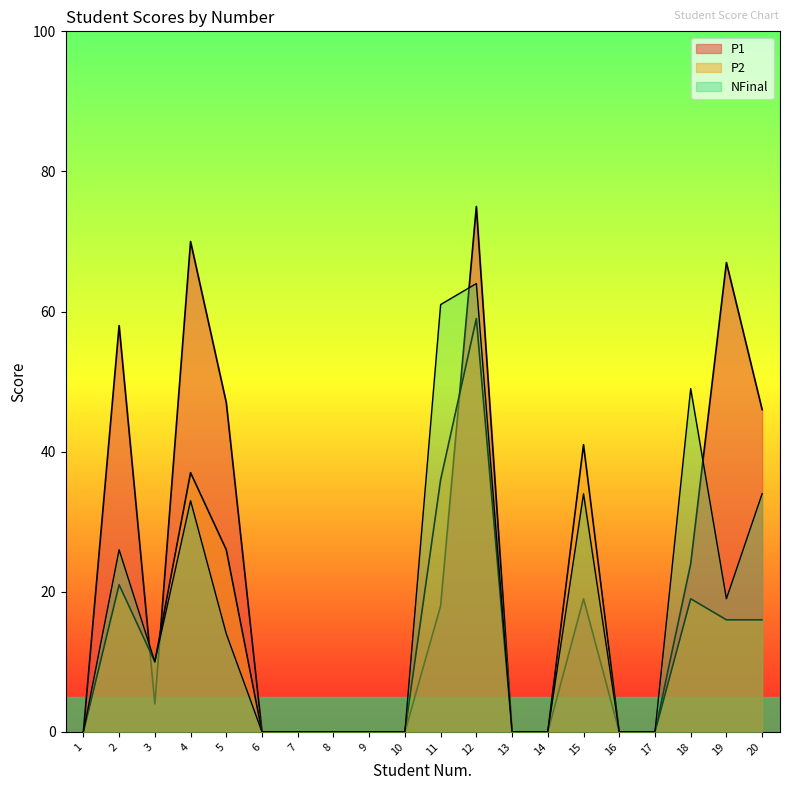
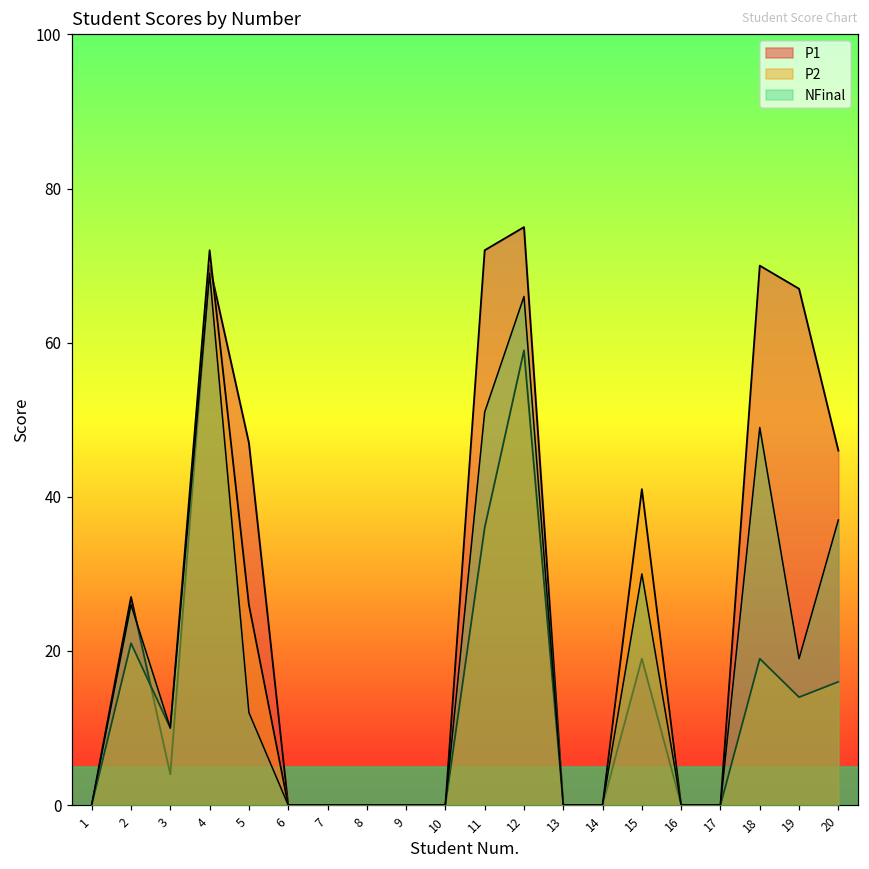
P1, 2: 58 -> 27
P2, 4: 37 -> 72
NFinal, 4: 33 -> 69
NFinal, 5: 14 -> 12
P1, 11: 18 -> 72
NFinal, 11: 61 -> 51
NFinal, 12: 64 -> 66
NFinal, 15: 34 -> 30
P1, 18: 24 -> 70
P2, 19: 16 -> 14
NFinal, 20: 34 -> 37
